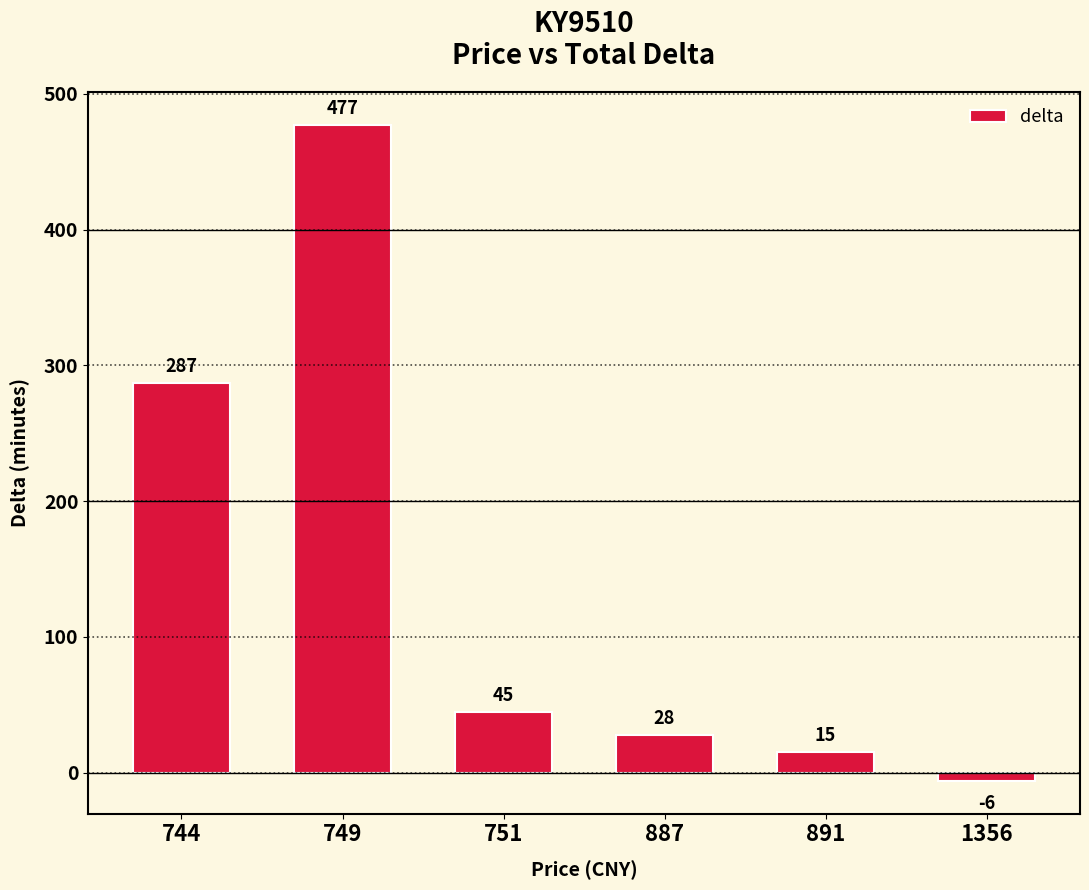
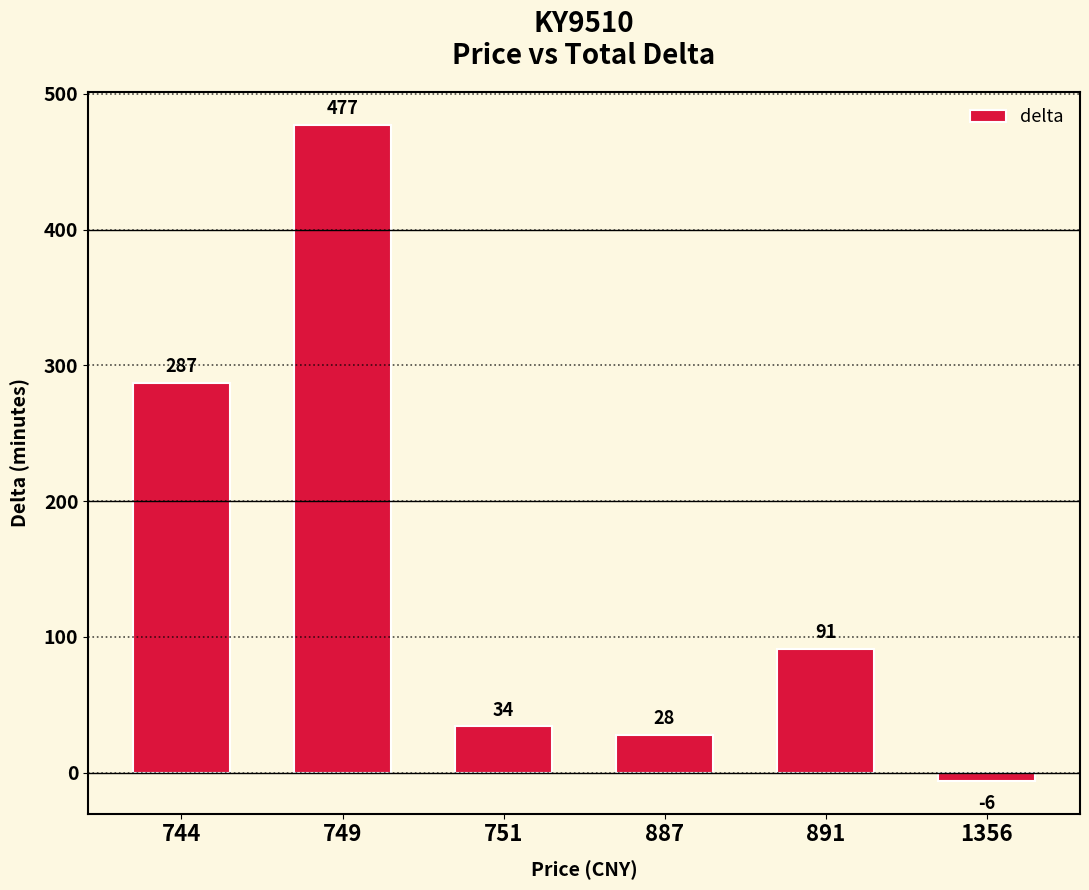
751: 45 -> 34
891: 15 -> 91
